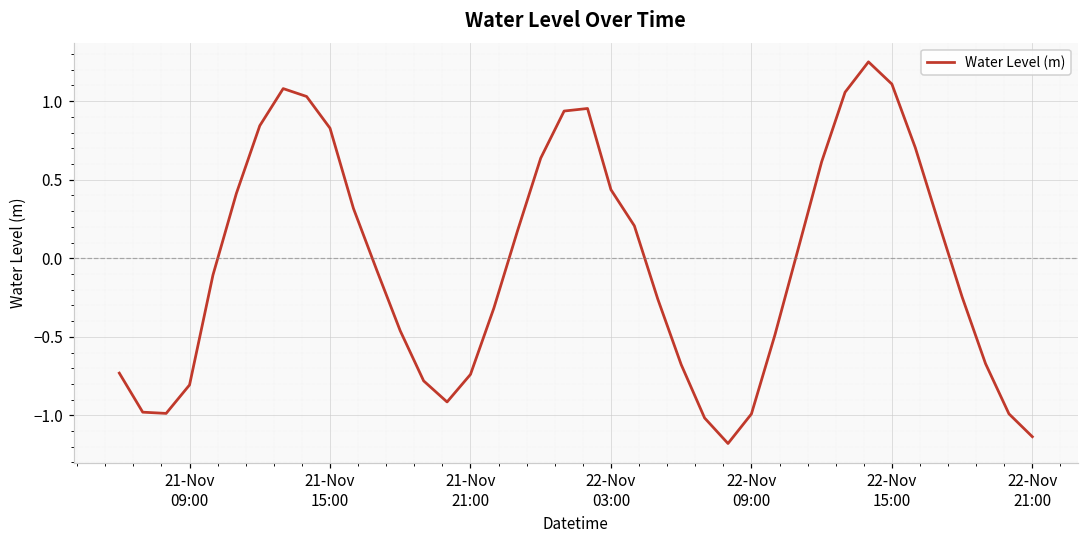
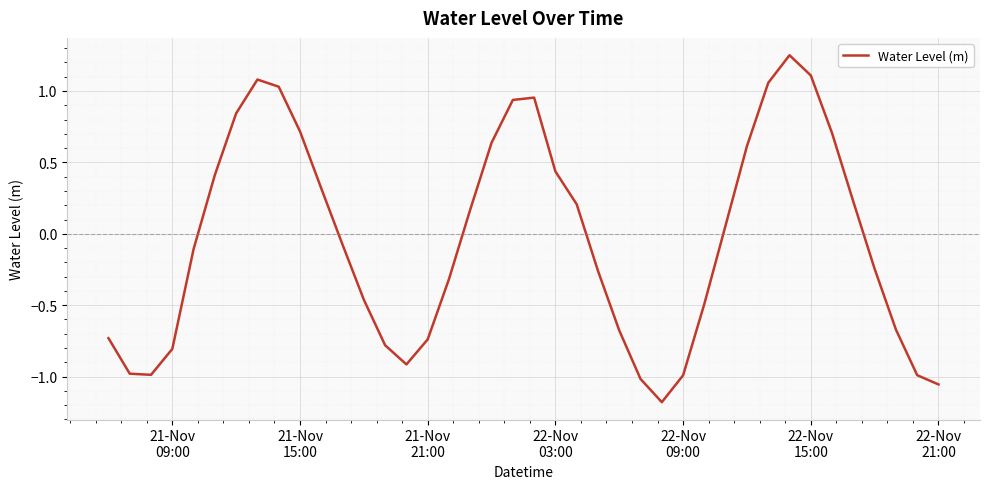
21-Nov 15:00: 0.83 -> 0.72
22-Nov 21:00: -1.14 -> -1.05
